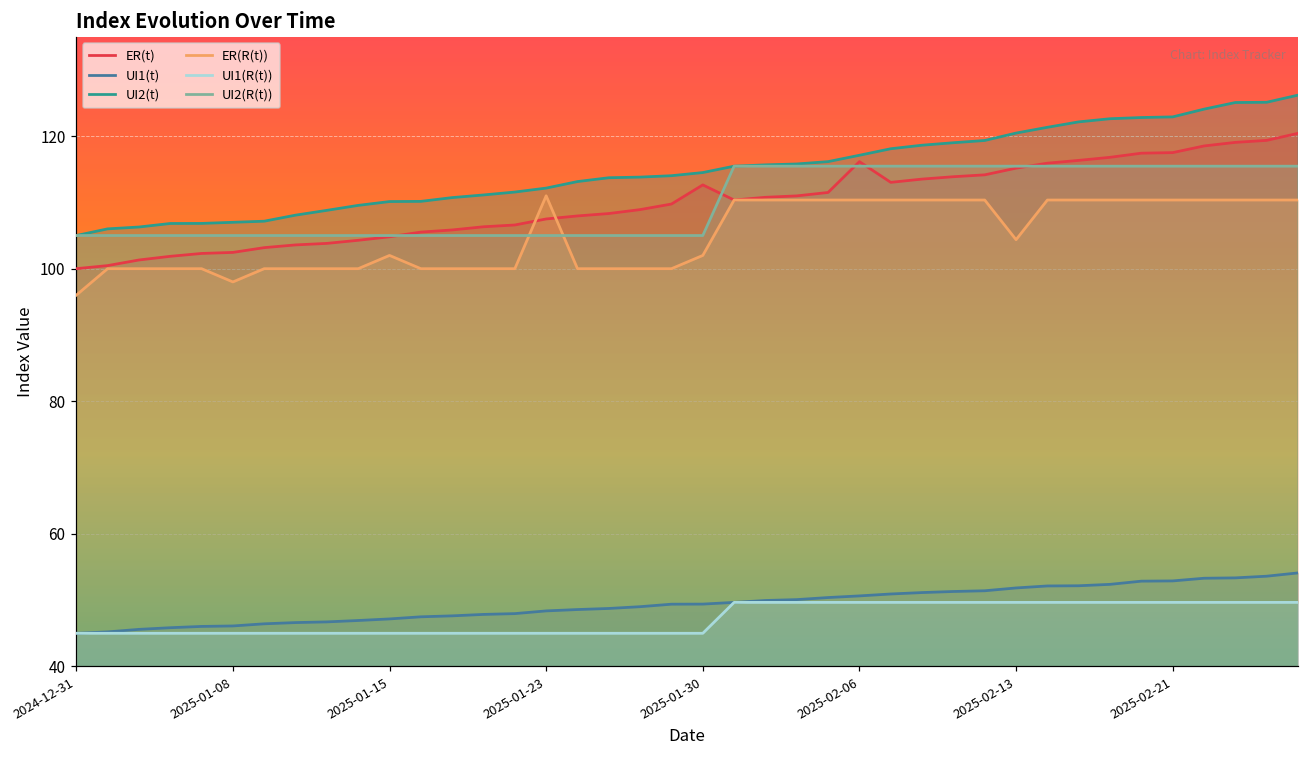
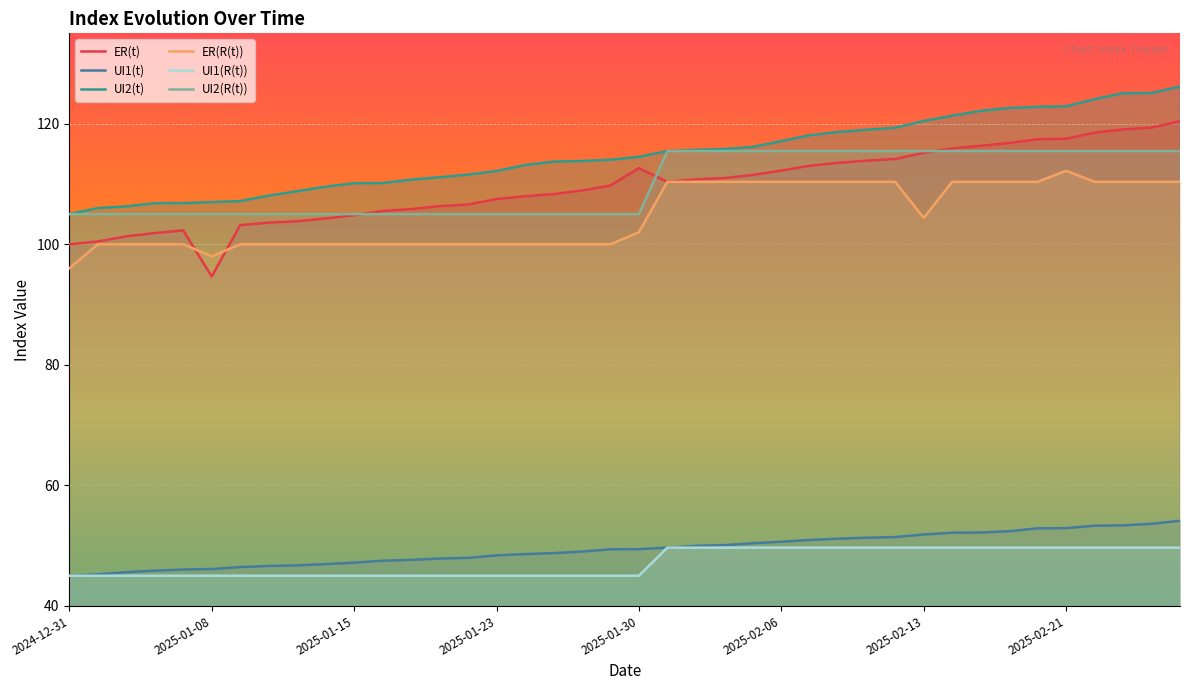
ER(t), 2025-01-08: 102 -> 95
ER(R(t)), 2025-01-15: 102 -> 100
ER(R(t)), 2025-01-23: 111 -> 100
ER(t), 2025-02-06: 116 -> 112
ER(R(t)), 2025-02-21: 110 -> 112
